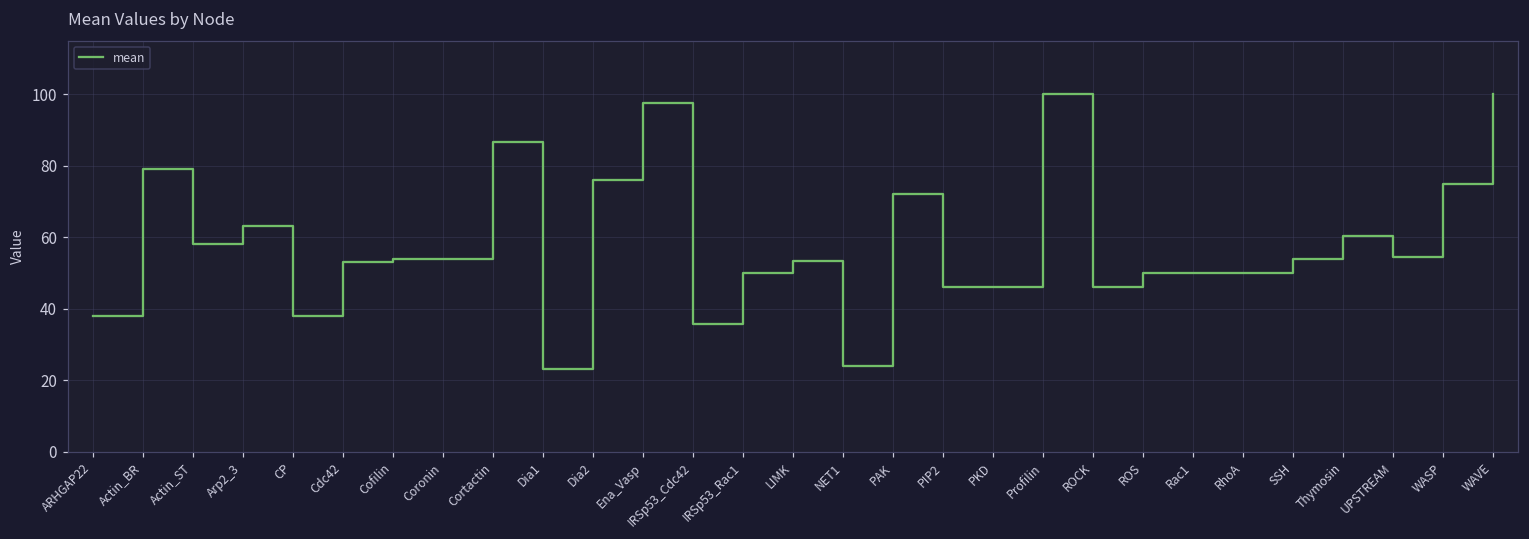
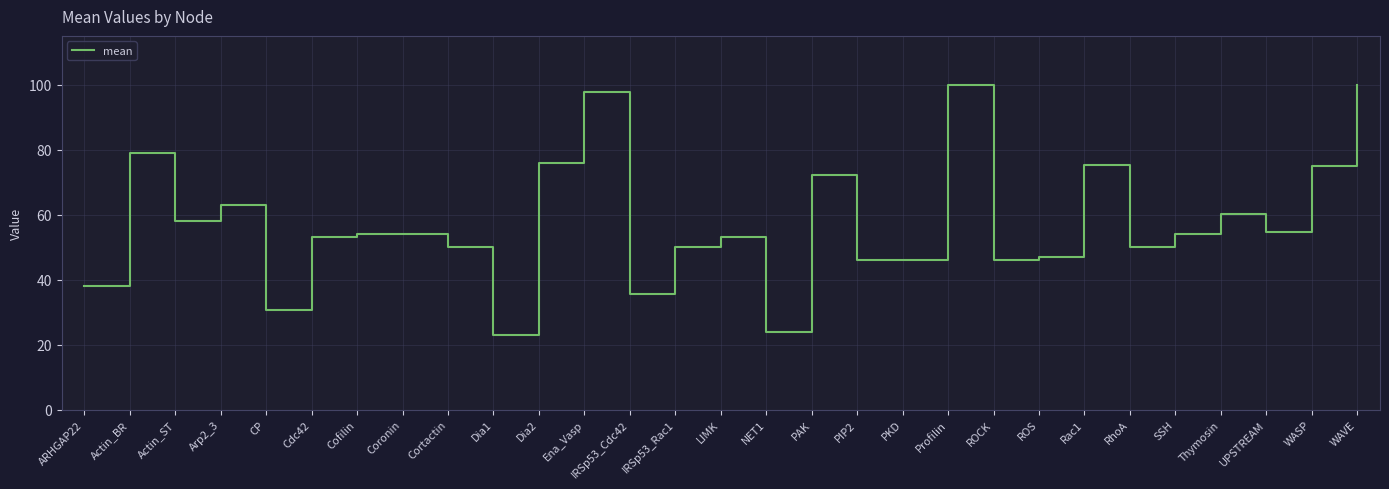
CP: 38 -> 31
Cortactin: 87 -> 50
ROS: 50 -> 47
Rac1: 50 -> 75
